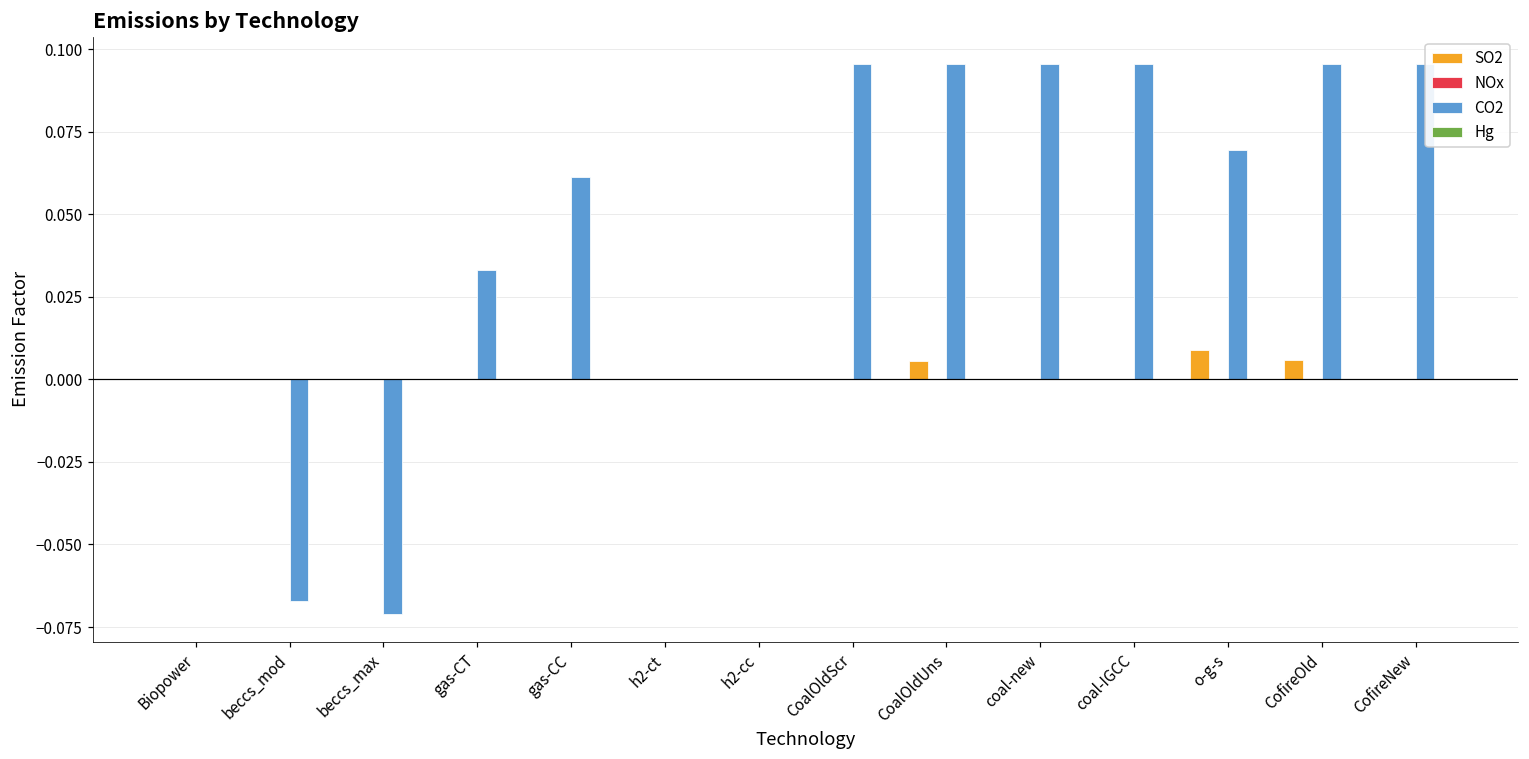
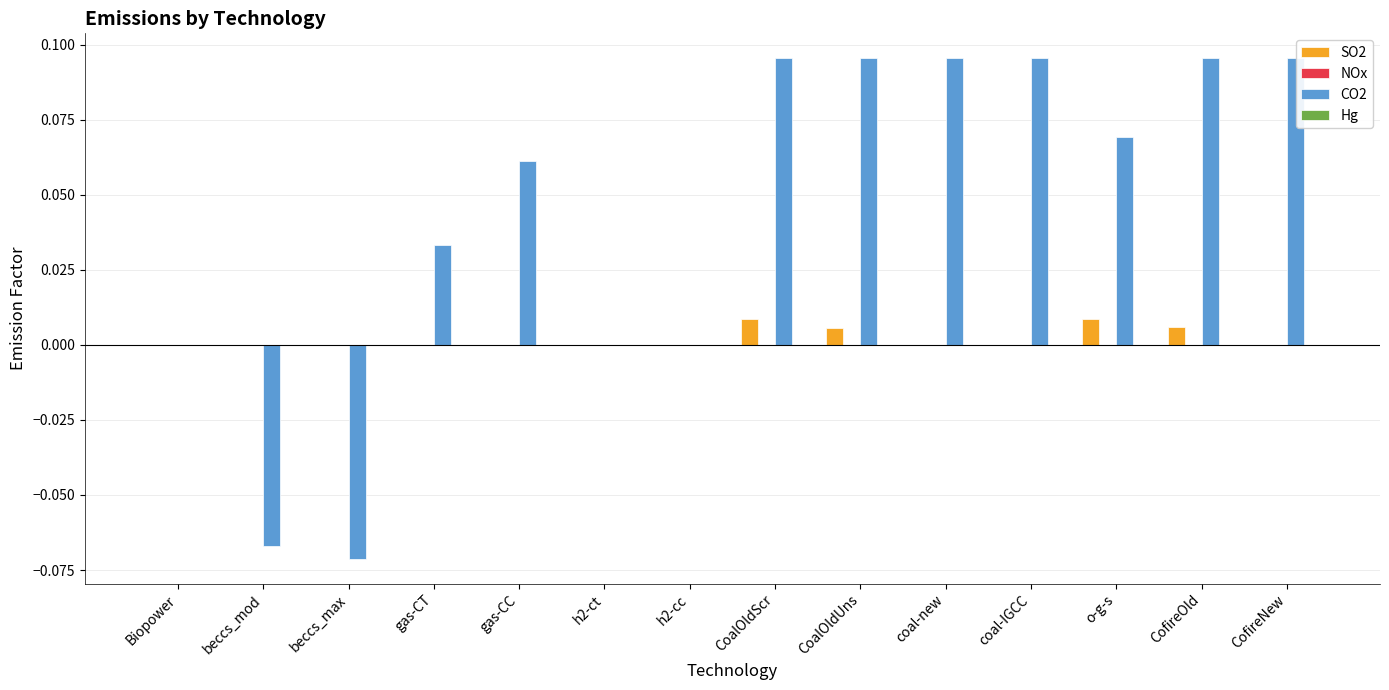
SO2, CoalOldScr: 0.000 -> 0.009
